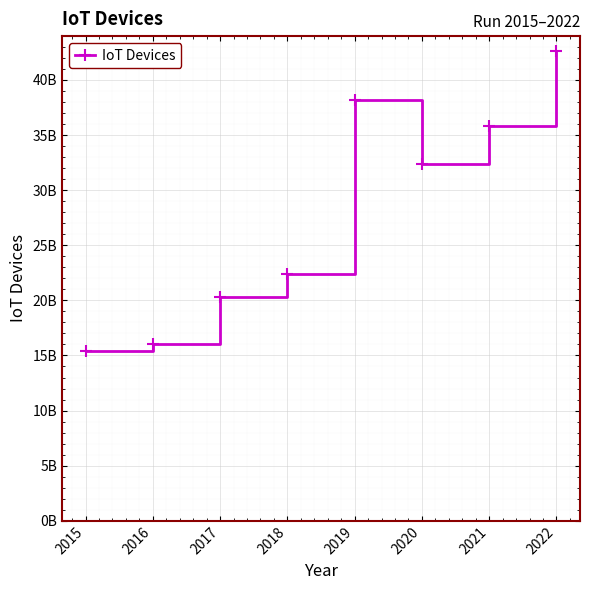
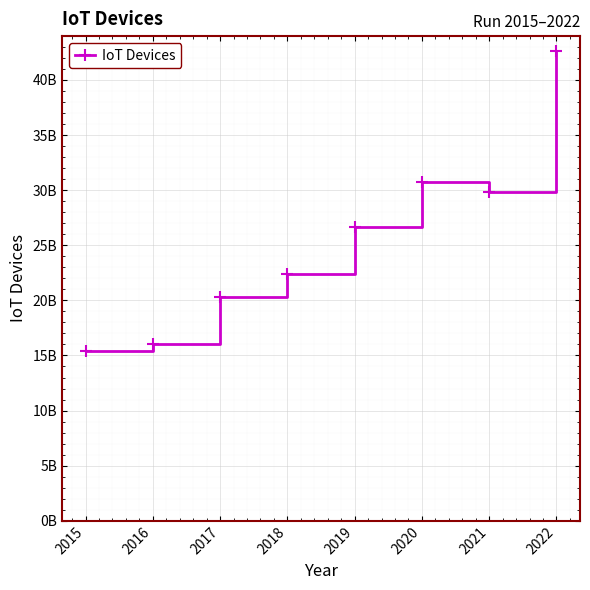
2019: 38200000000 -> 26700000000
2020: 32300000000 -> 30700000000
2021: 35800000000 -> 29800000000
